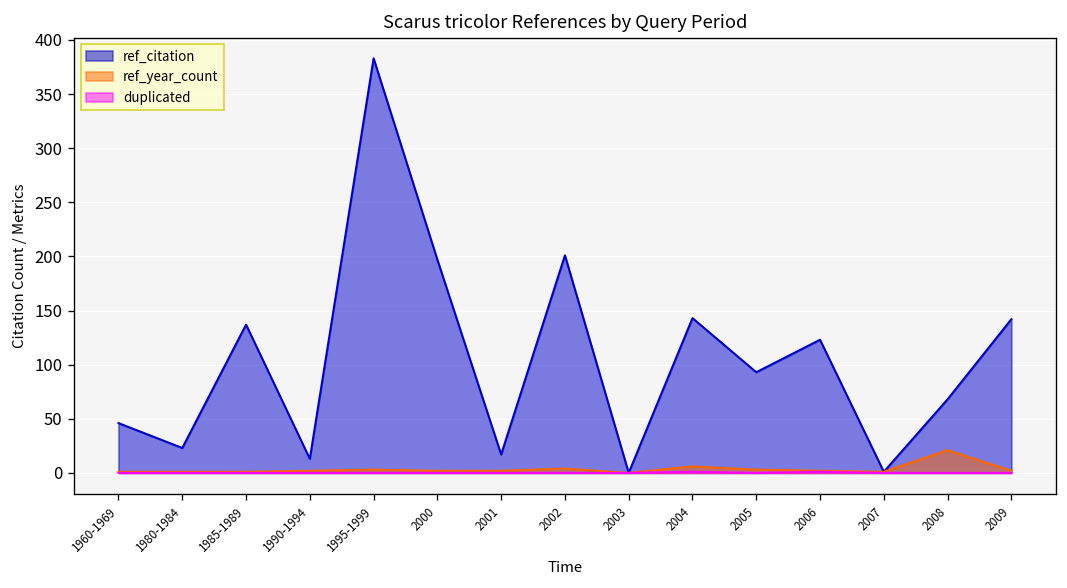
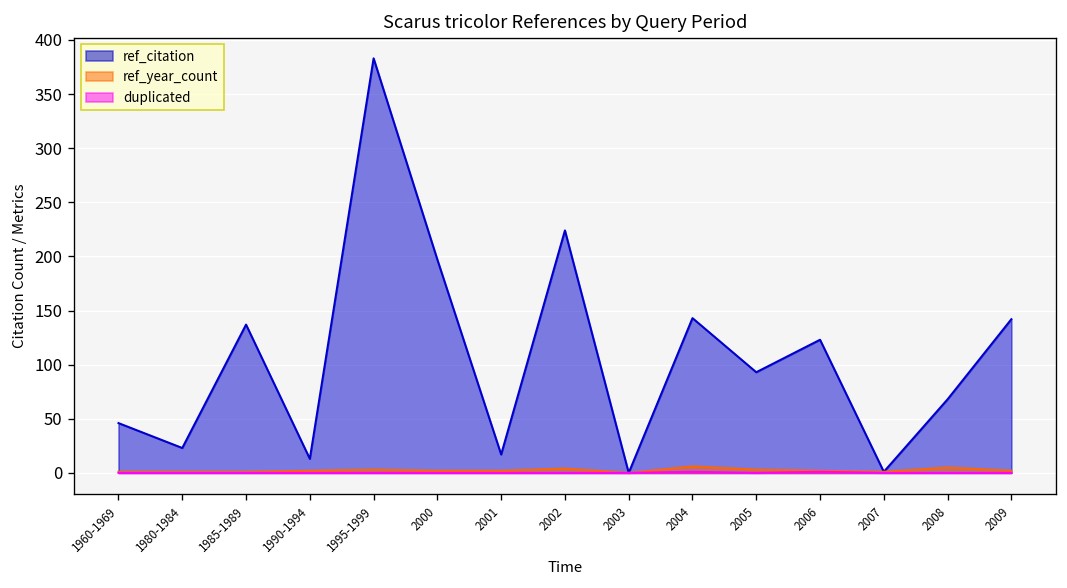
ref_citation, 2002: 200 -> 220
ref_year_count, 2008: 20 -> 10
